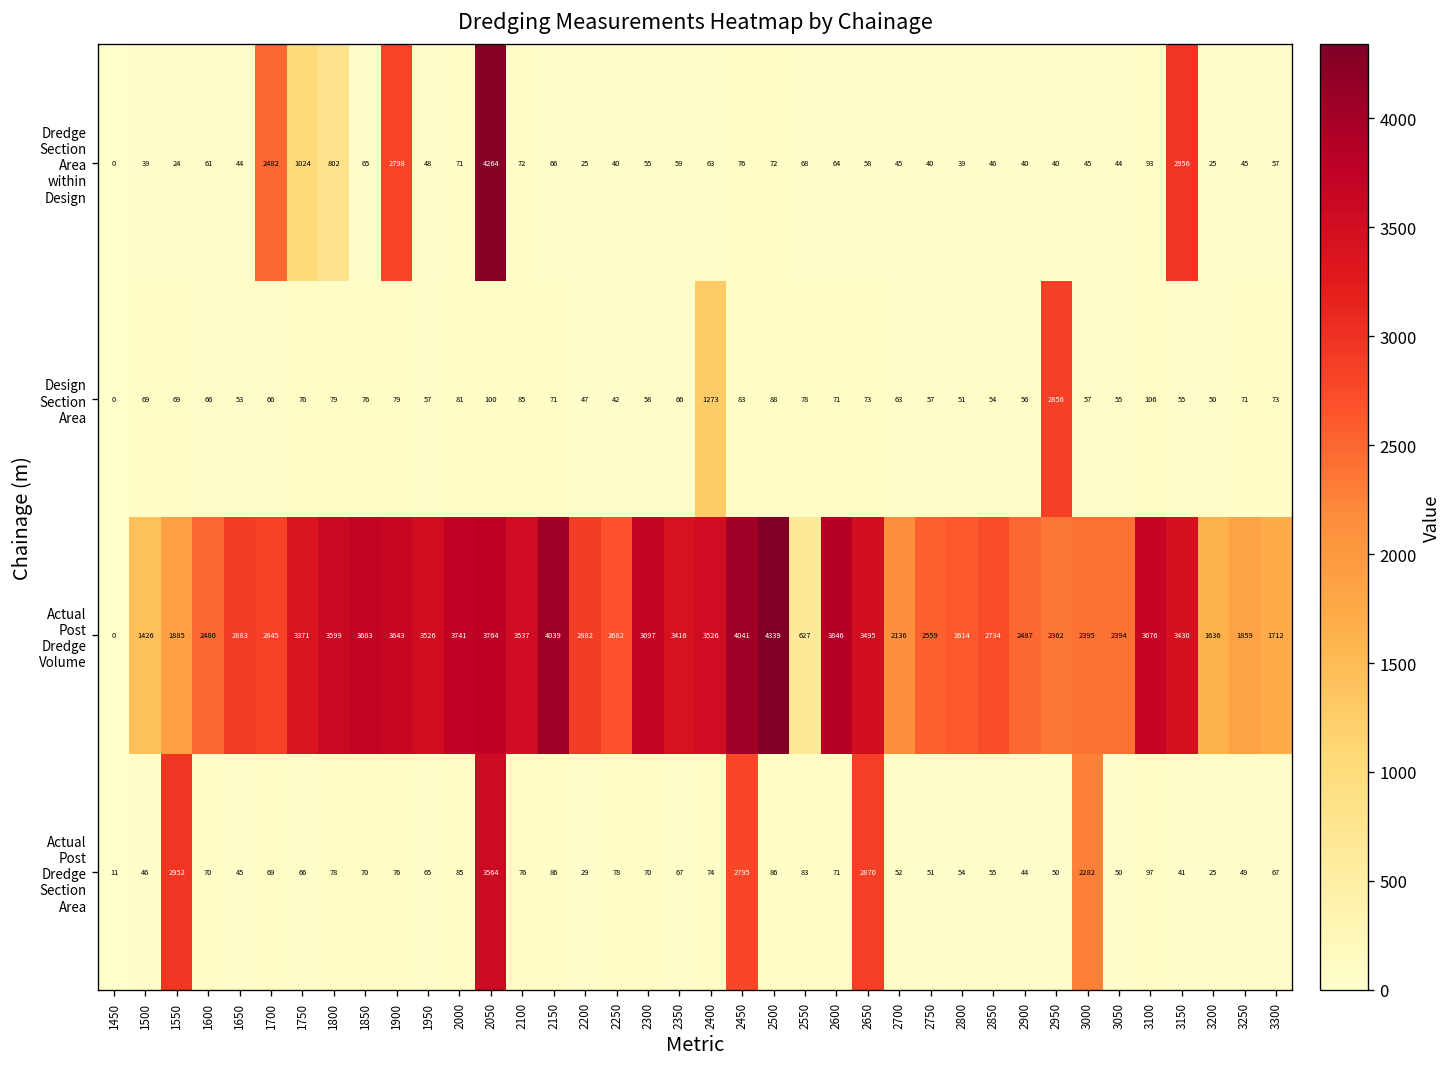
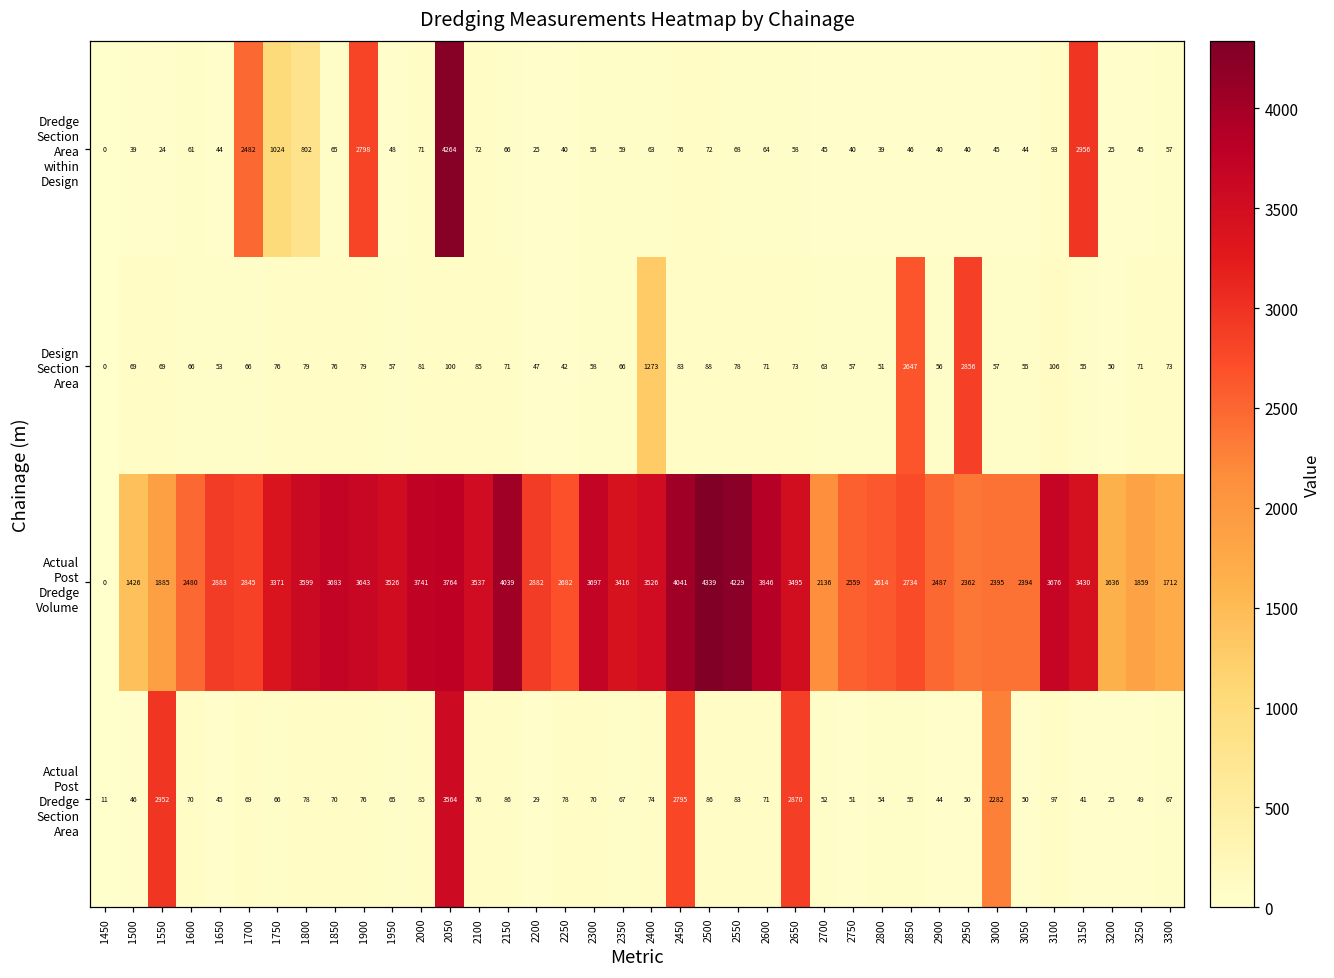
Design Section Area, 2850: 54 -> 2647
Actual Post Dredge Volume, 2550: 627 -> 4229
